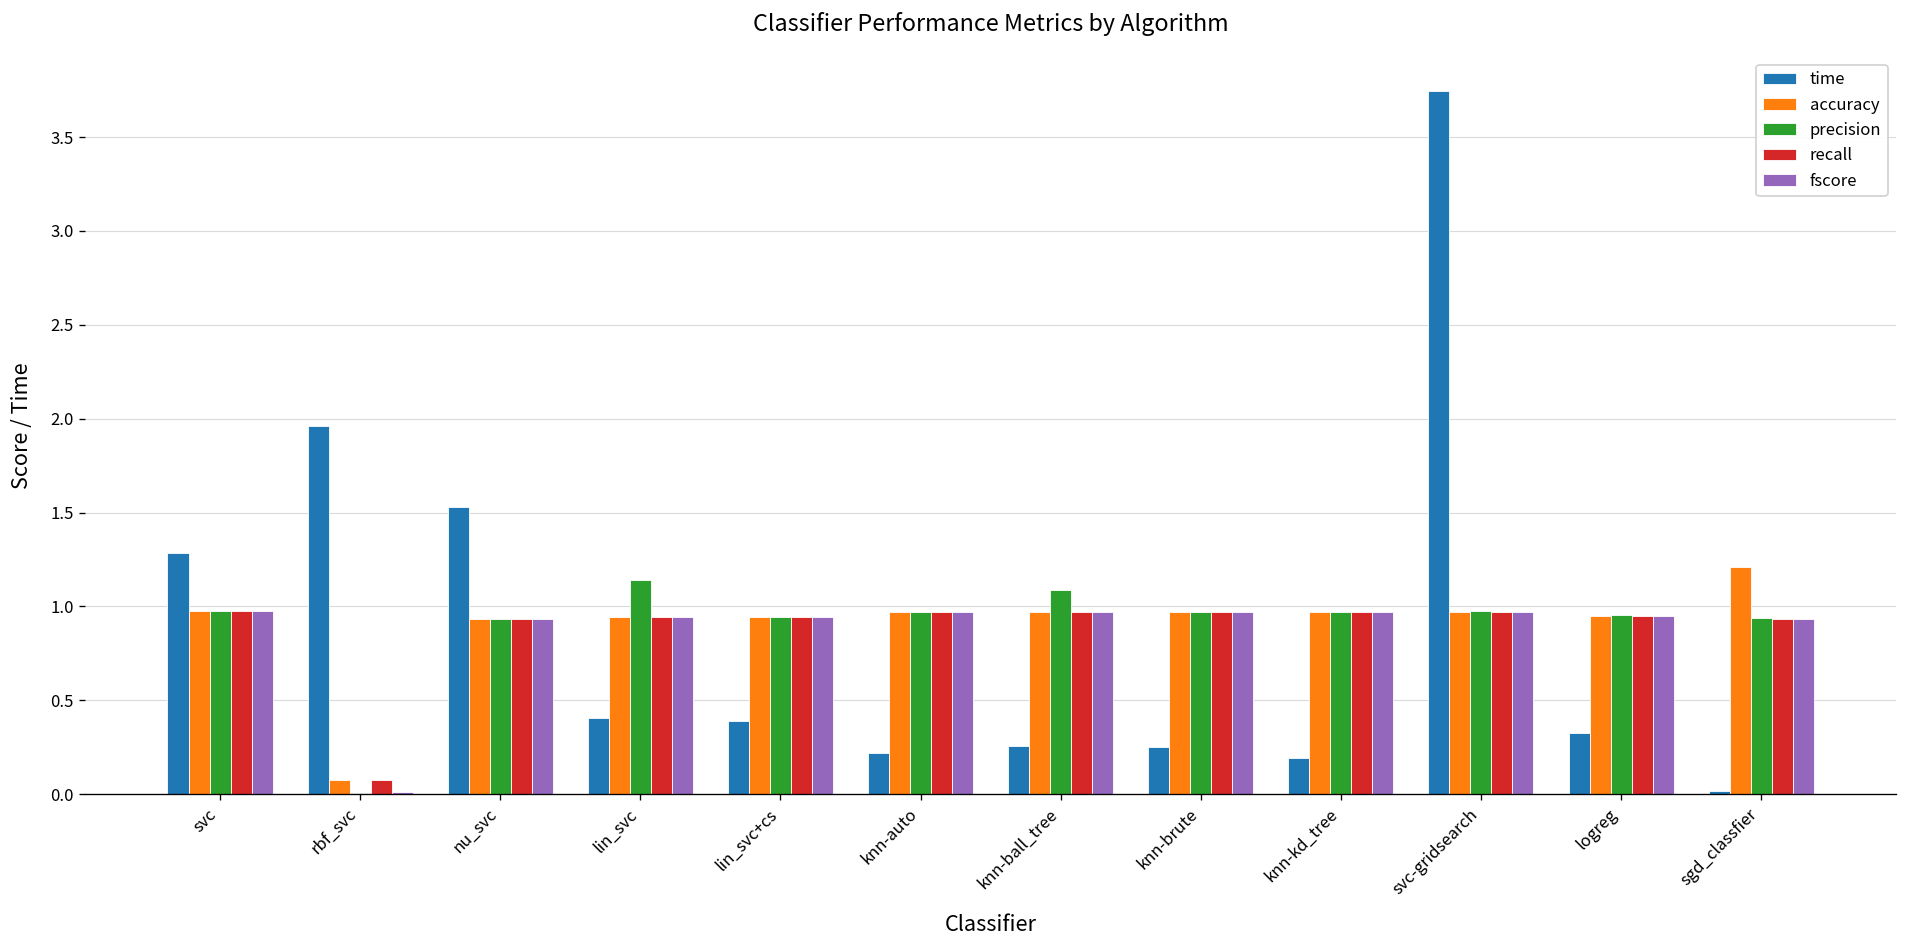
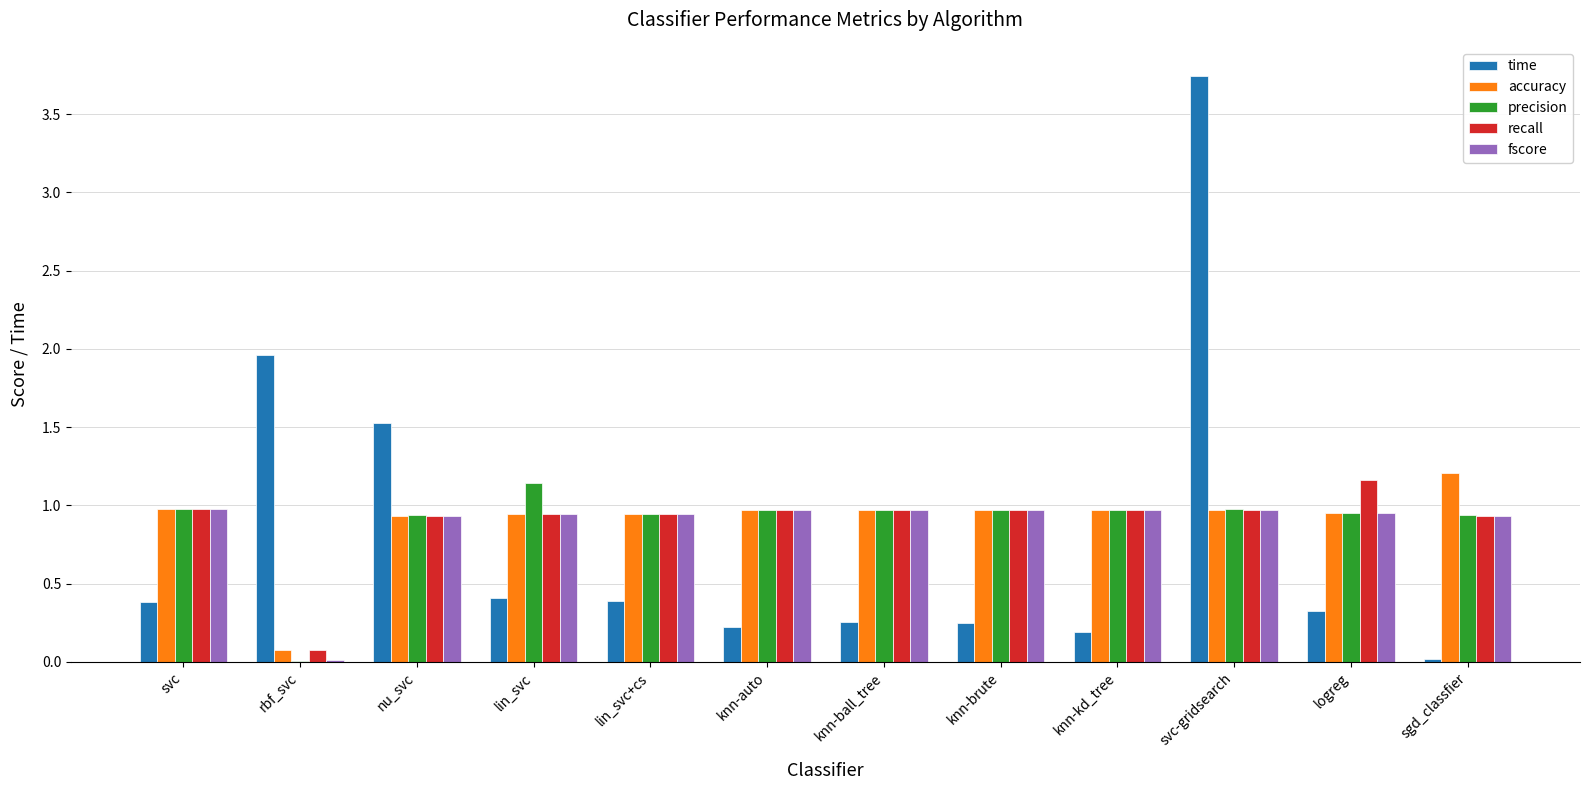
time, svc: 1.29 -> 0.38
precision, knn-ball_tree: 1.09 -> 0.97
recall, logreg: 0.95 -> 1.16
